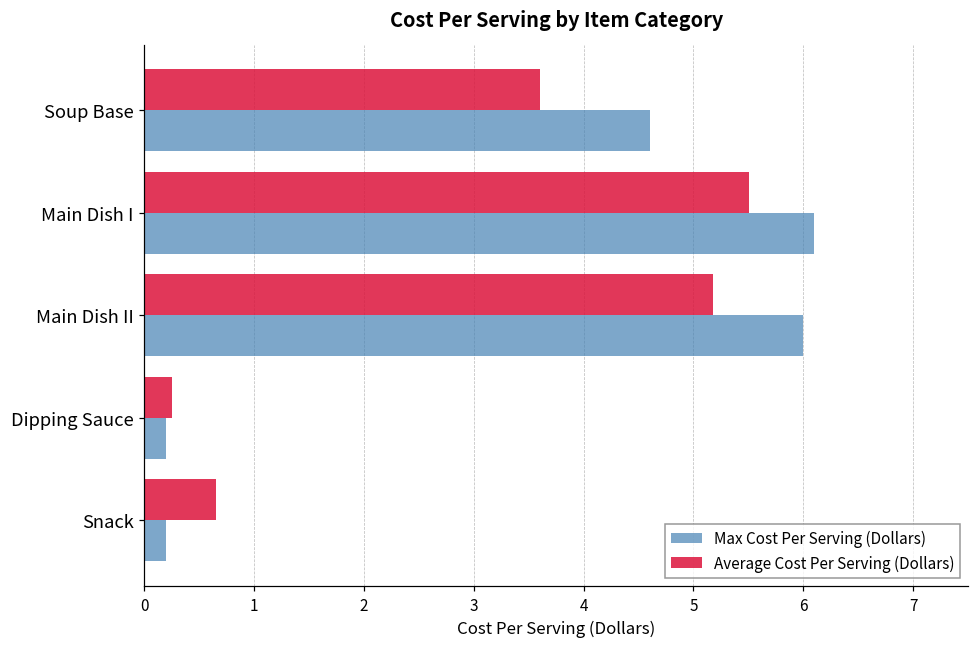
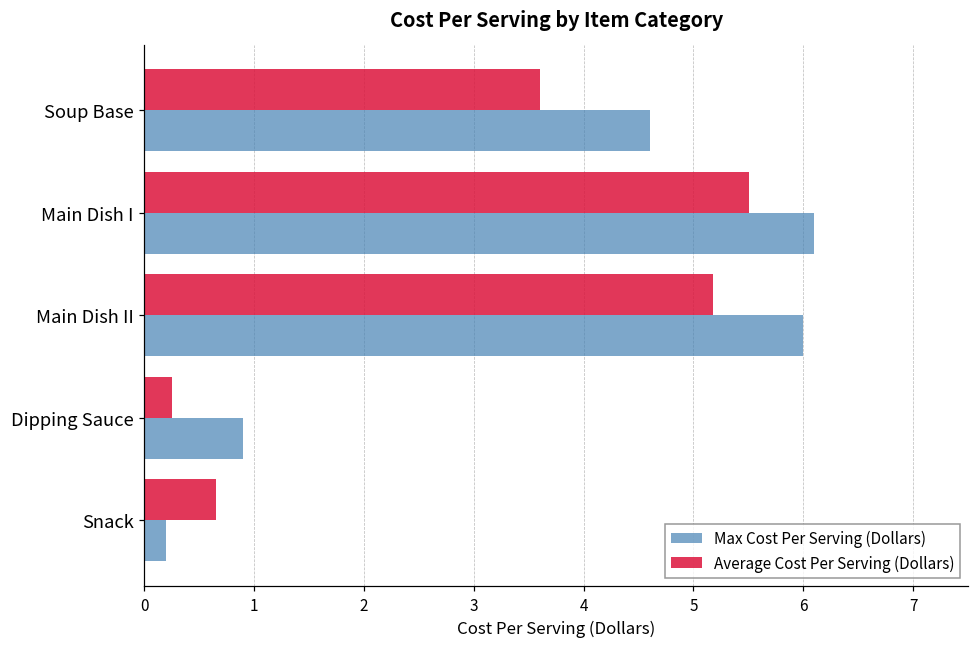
Max Cost Per Serving (Dollars), Dipping Sauce: 0.2 -> 0.9
